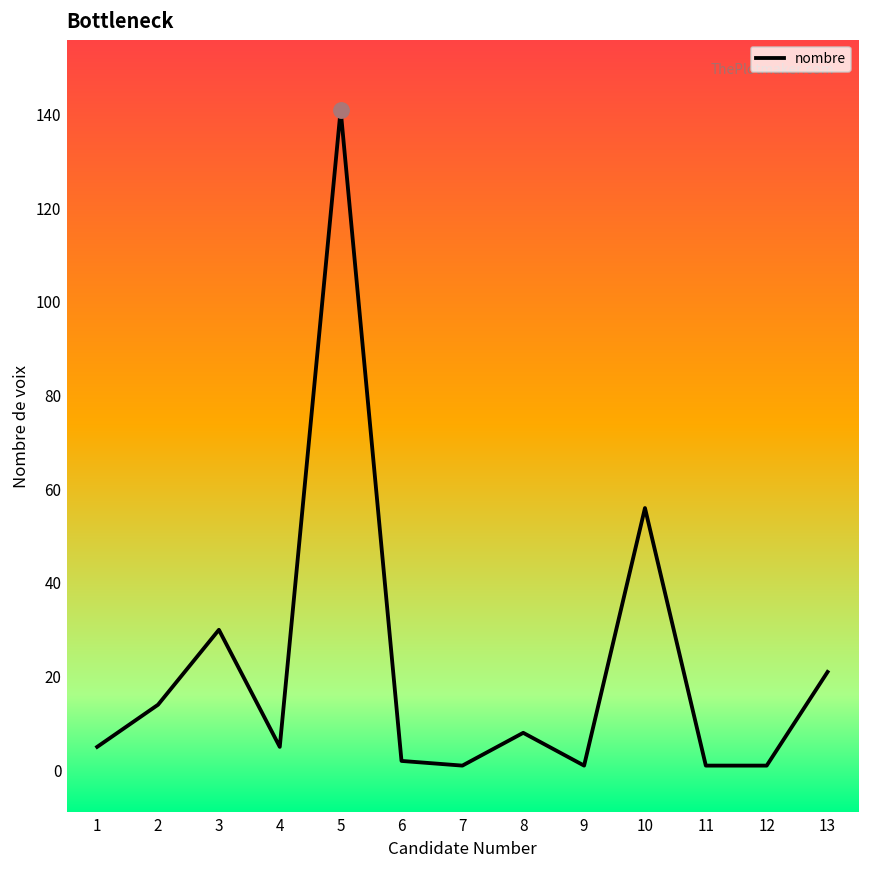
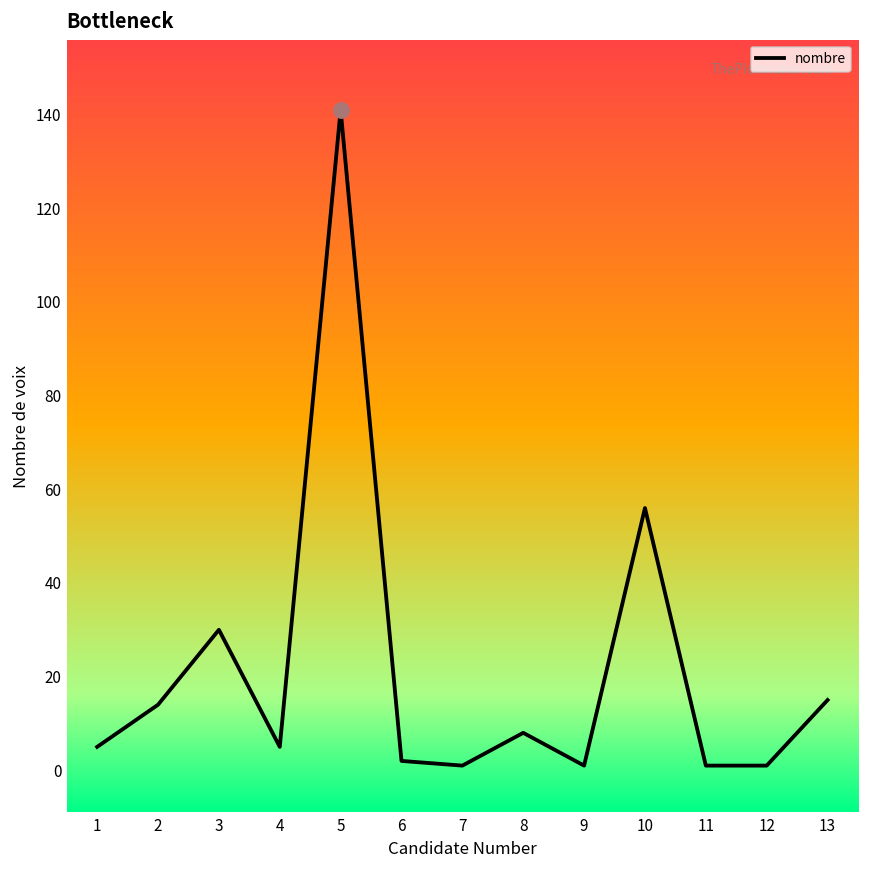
nombre, 13: 21 -> 15
